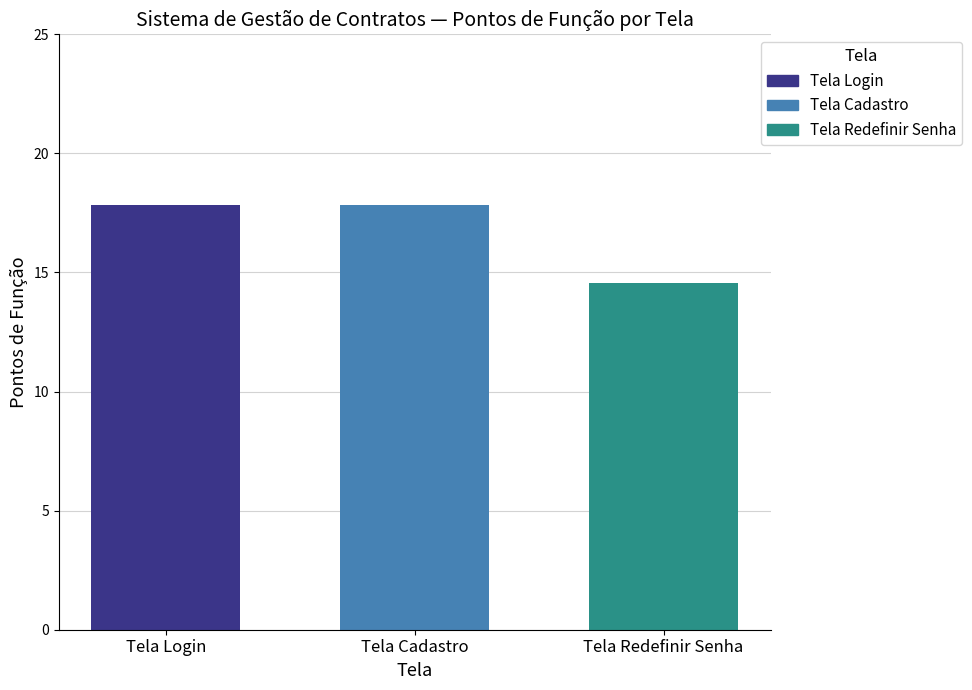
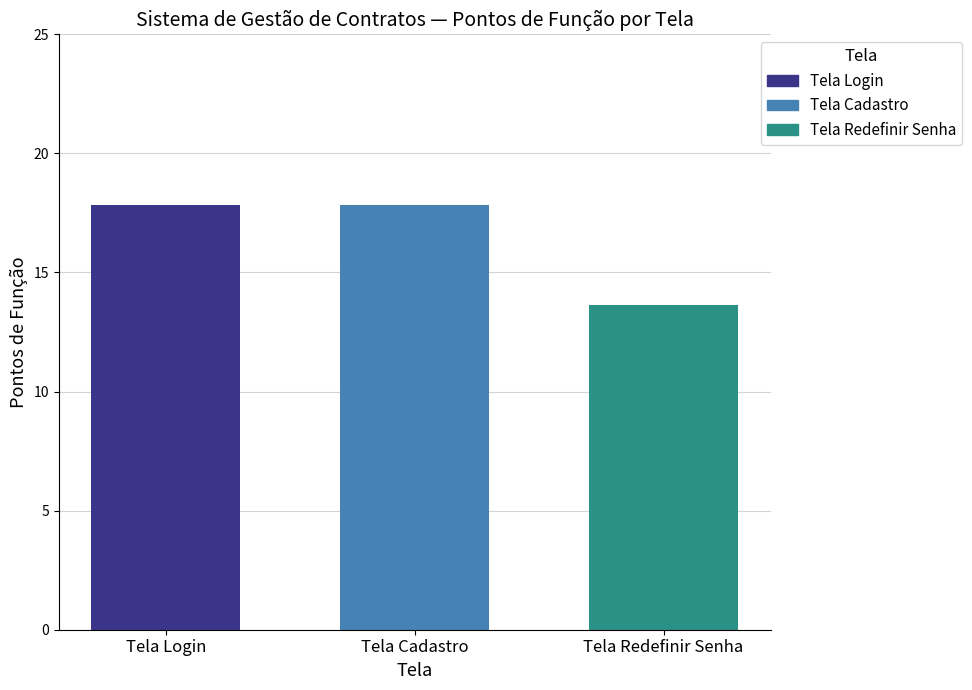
Tela Redefinir Senha: 14.6 -> 13.7
